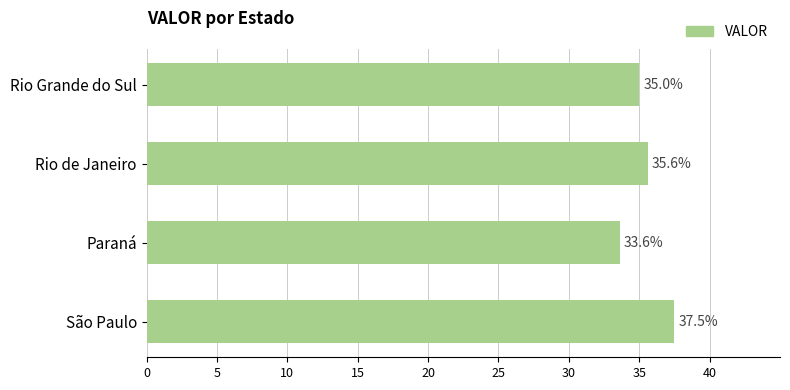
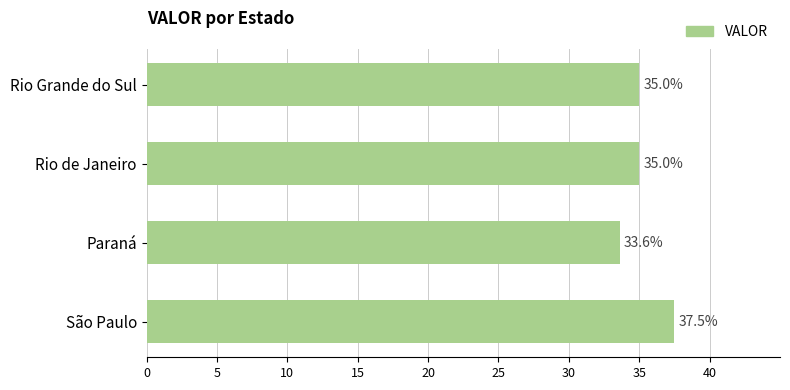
Rio de Janeiro: 35.6% -> 35.0%
